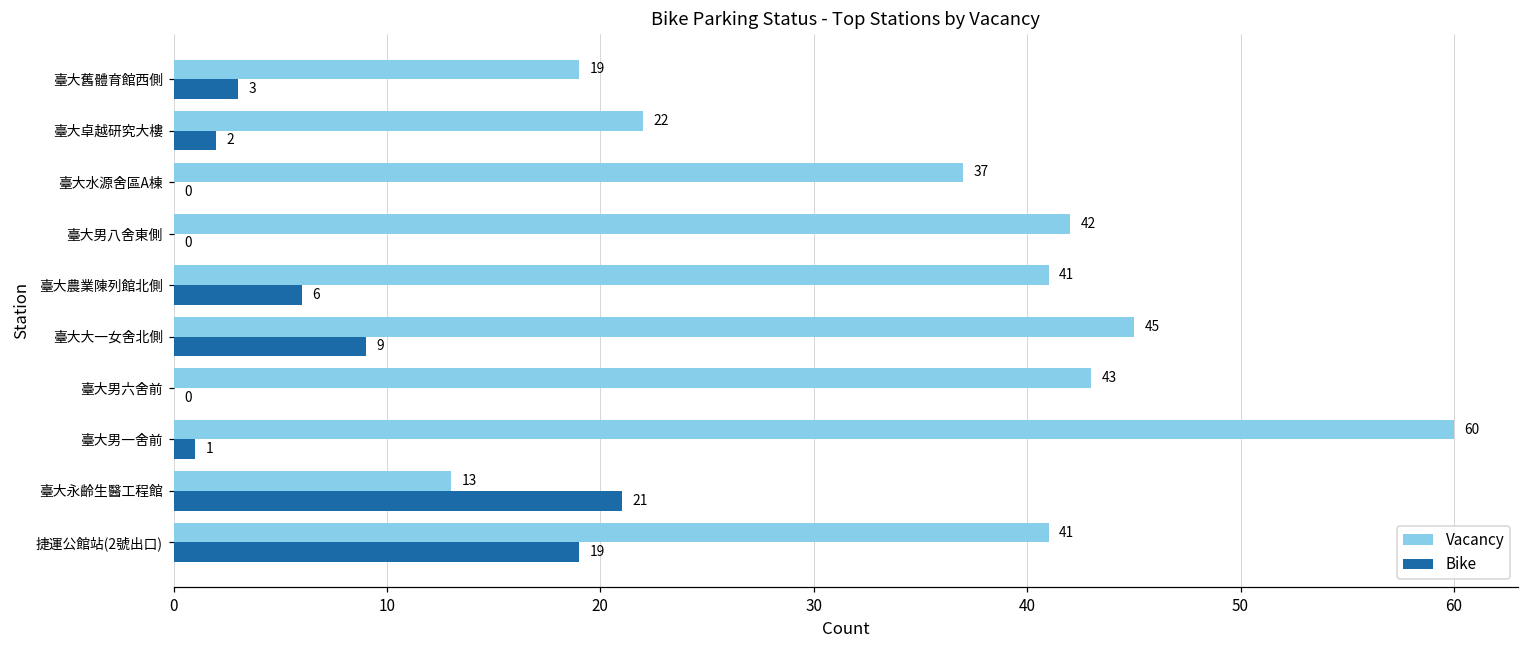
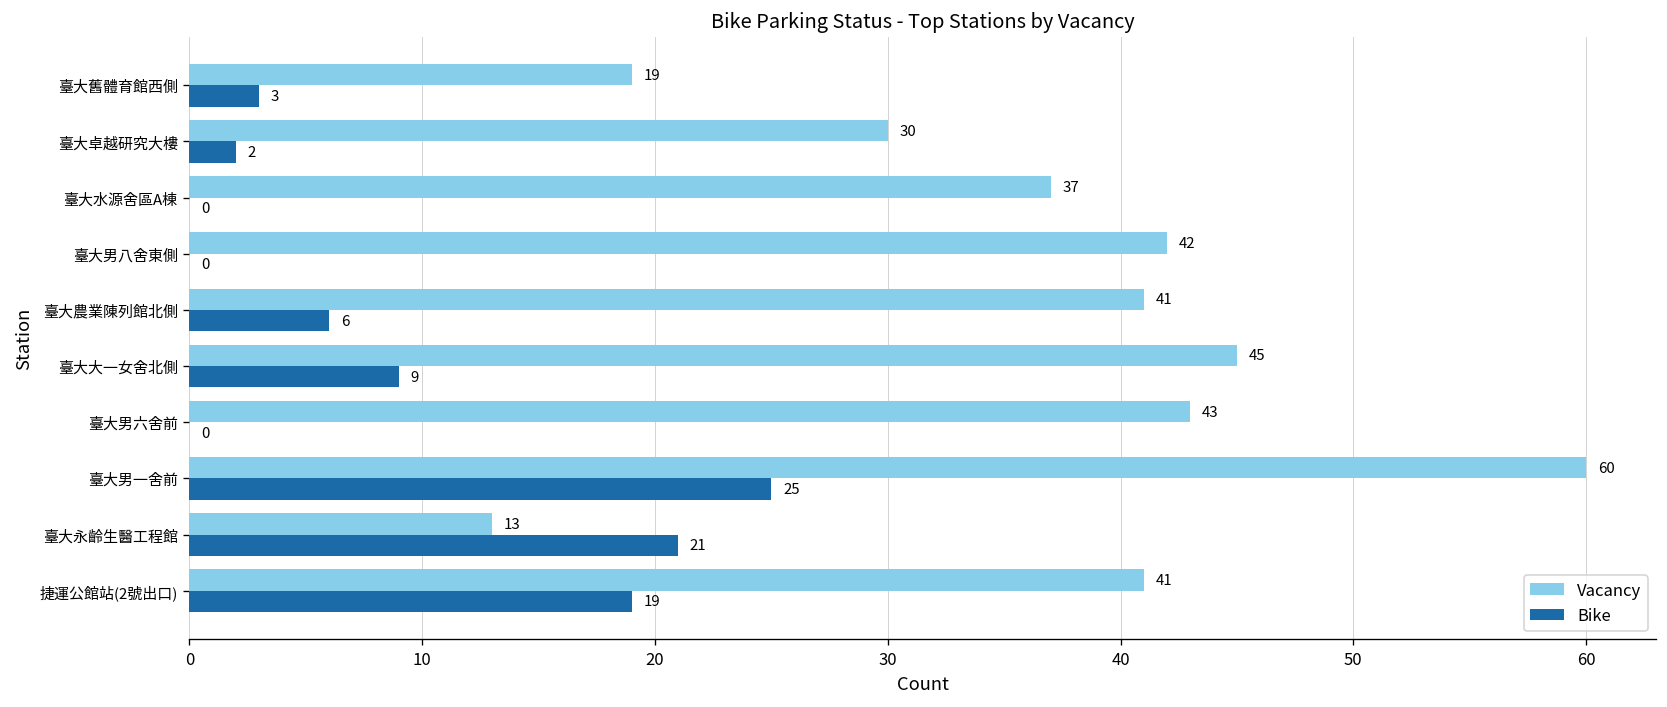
Vacancy, 臺大卓越研究大樓: 22 -> 30
Bike, 臺大男一舍前: 1 -> 25
